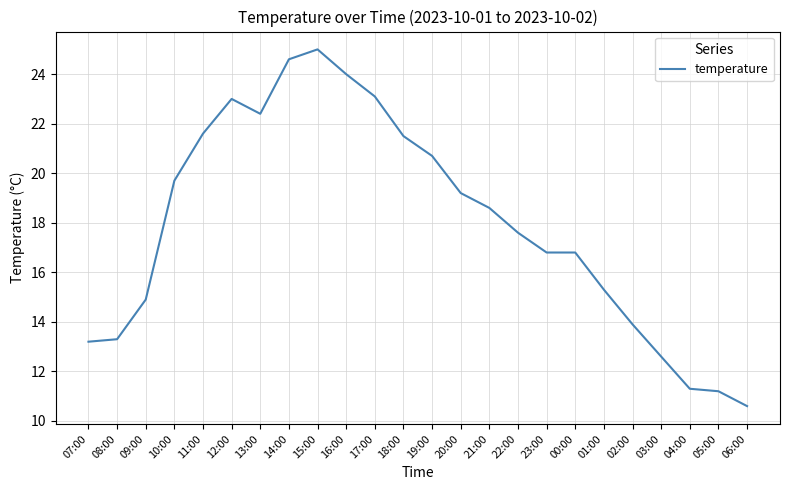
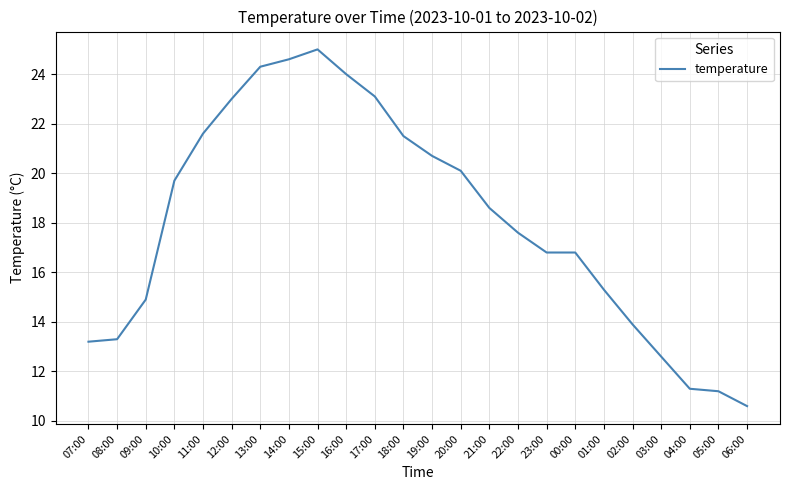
13:00: 22.4 -> 24.3
20:00: 19.2 -> 20.1
